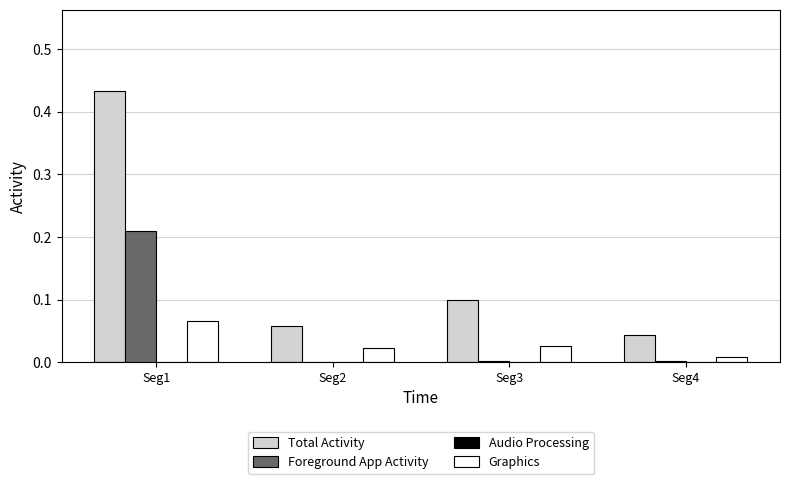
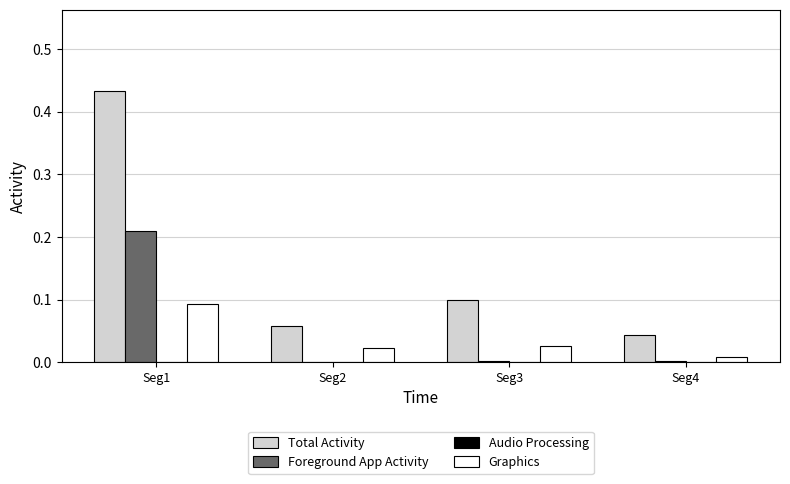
Graphics, Seg1: 0.07 -> 0.09
